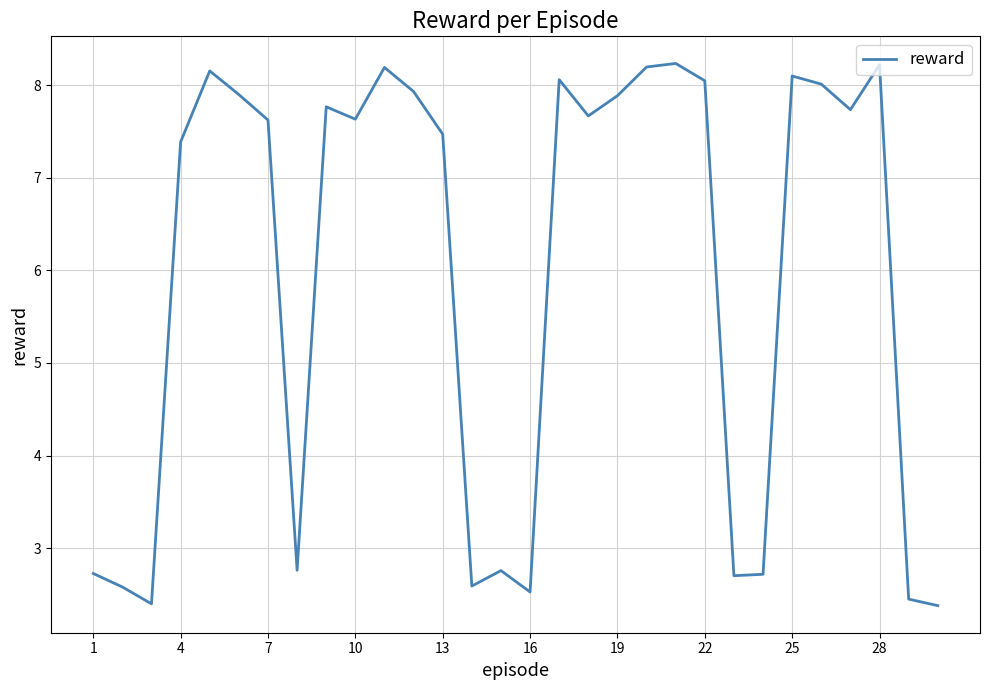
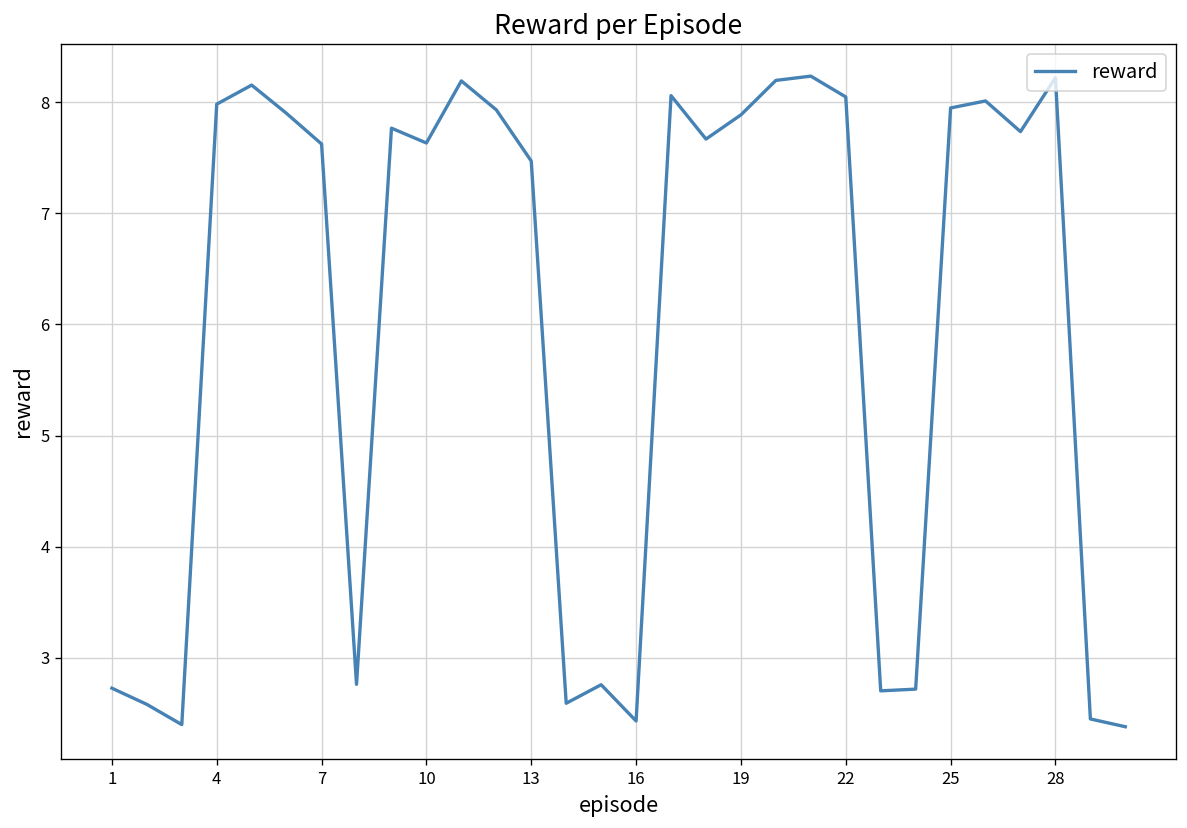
4: 7.4 -> 8.0
16: 2.5 -> 2.4
25: 8.1 -> 7.9
